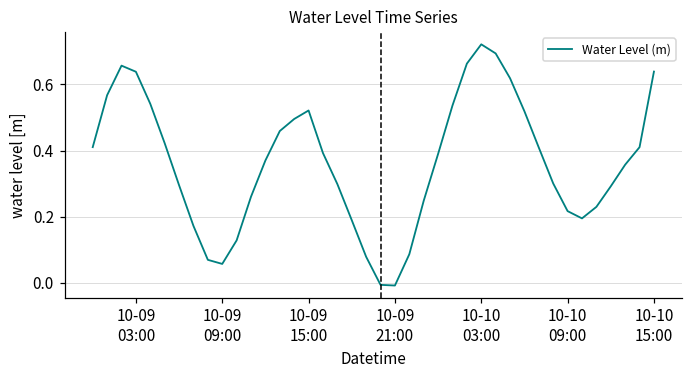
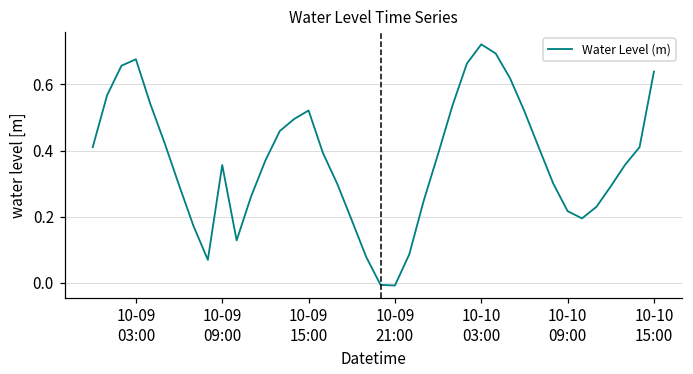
10-09 03:00: 0.64 -> 0.68
10-09 09:00: 0.06 -> 0.36
